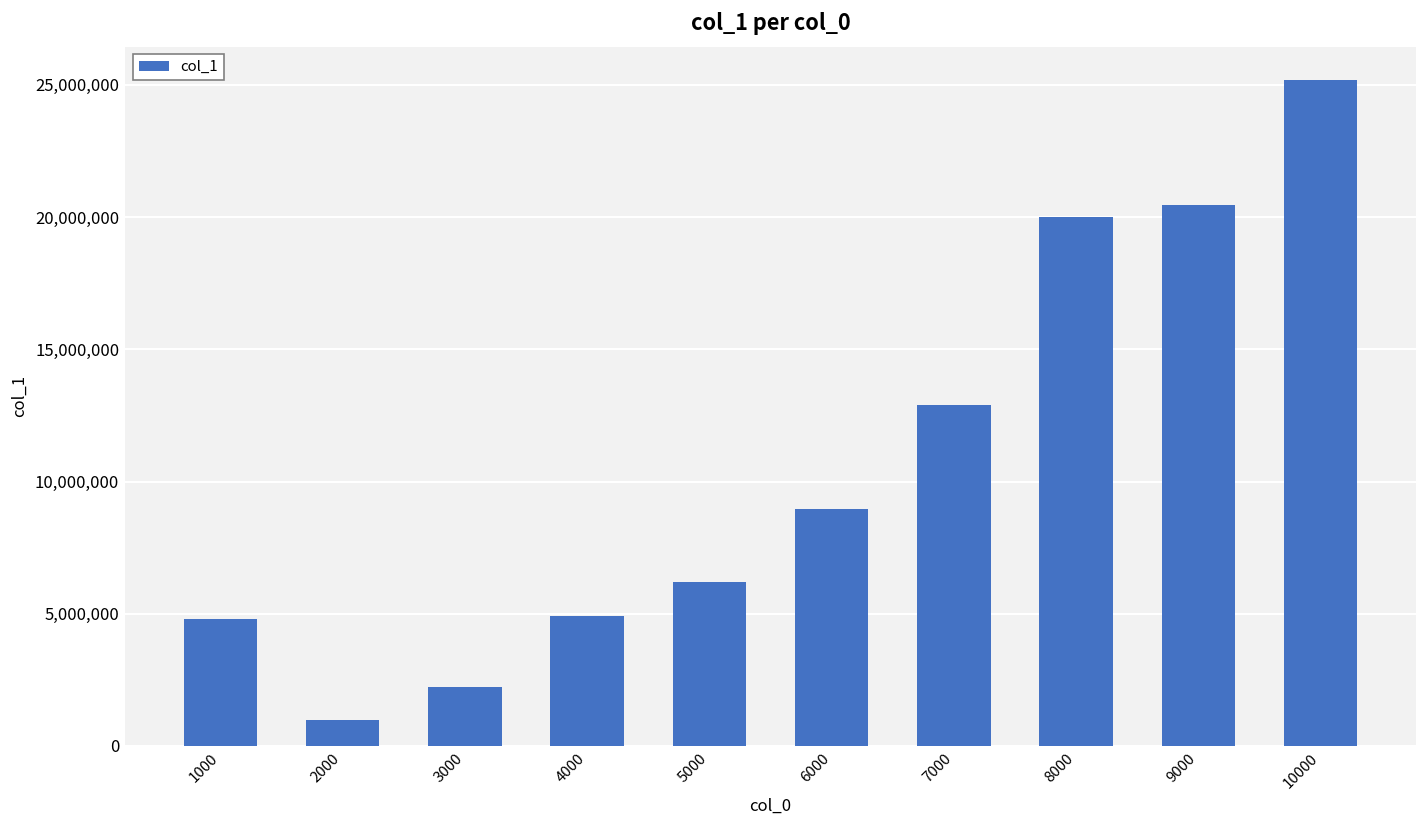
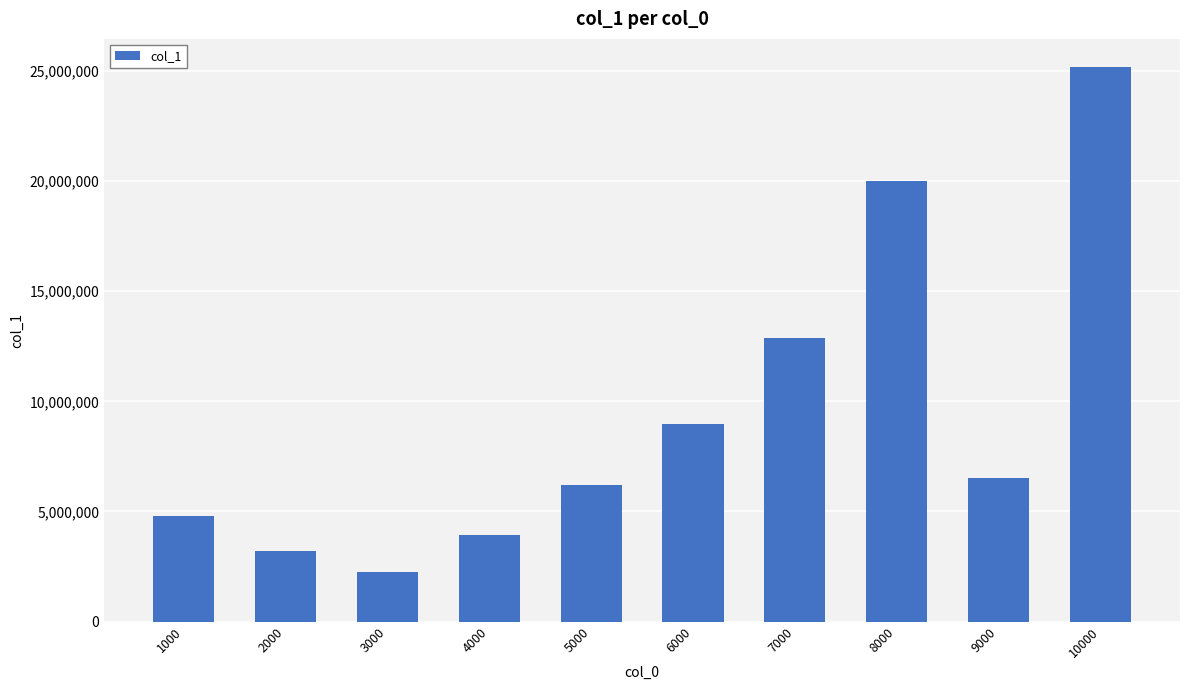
2000: 1,000,000 -> 3,200,000
4000: 4,900,000 -> 3,900,000
9000: 20,500,000 -> 6,500,000
